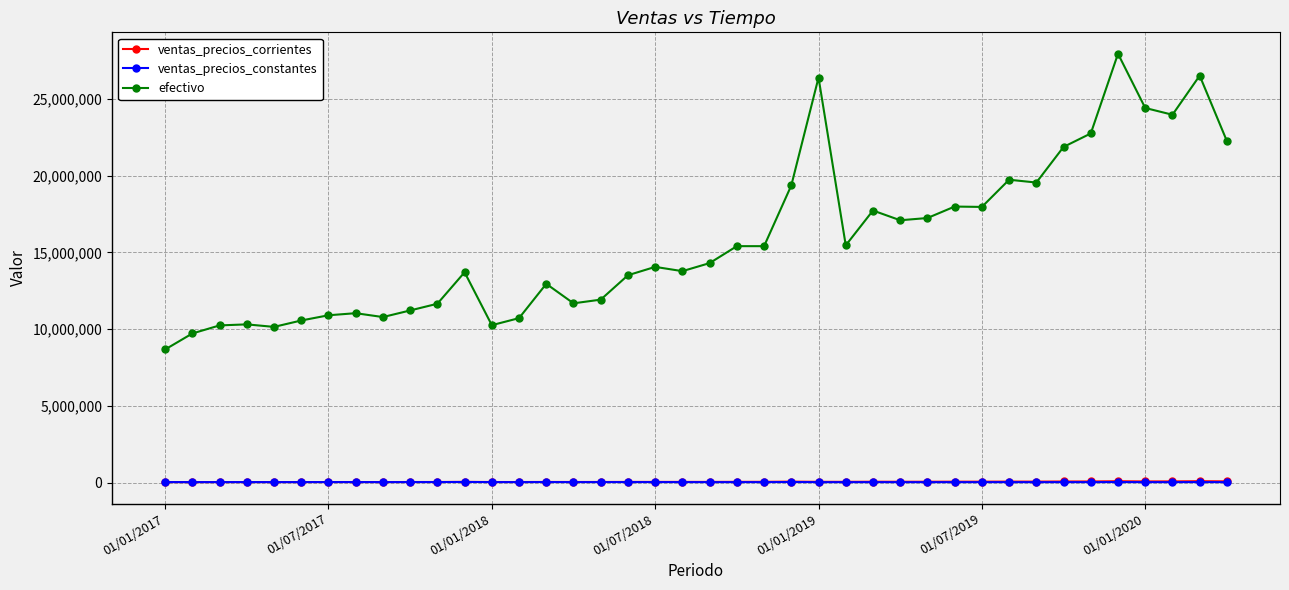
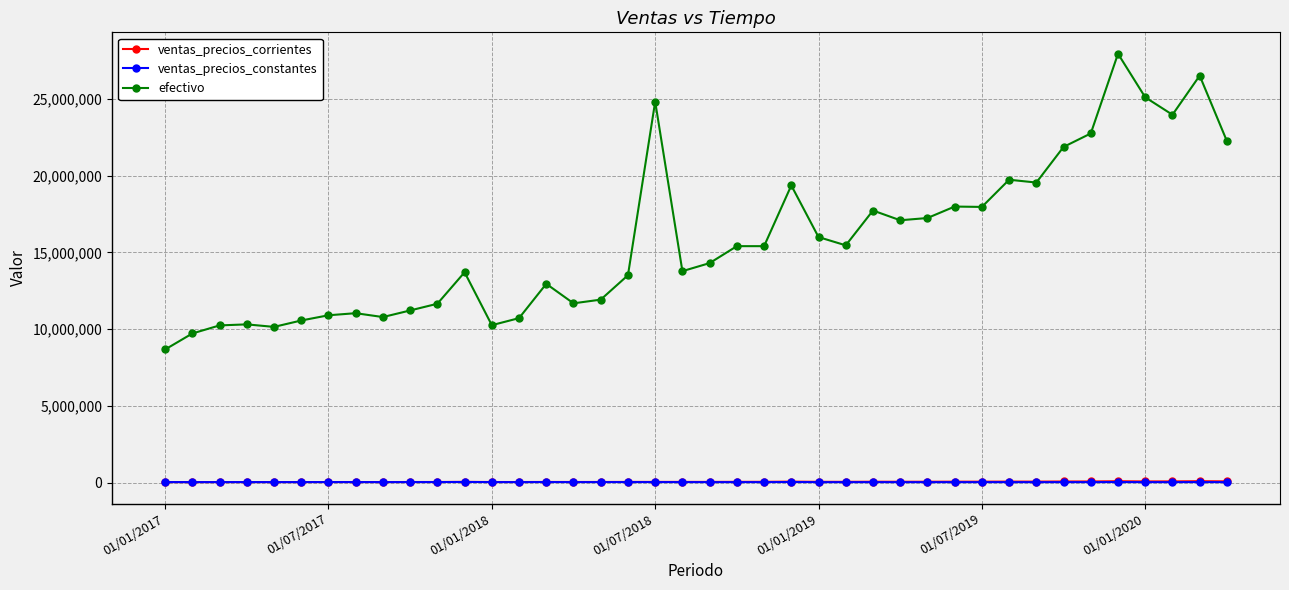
efectivo, 01/07/2018: 14,100,000 -> 24,800,000
efectivo, 01/01/2019: 26,400,000 -> 16,000,000
efectivo, 01/01/2020: 24,400,000 -> 25,100,000
